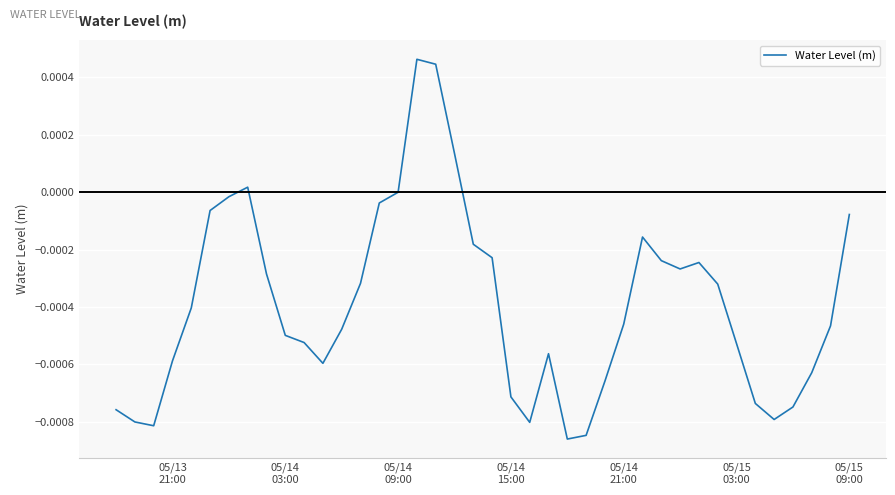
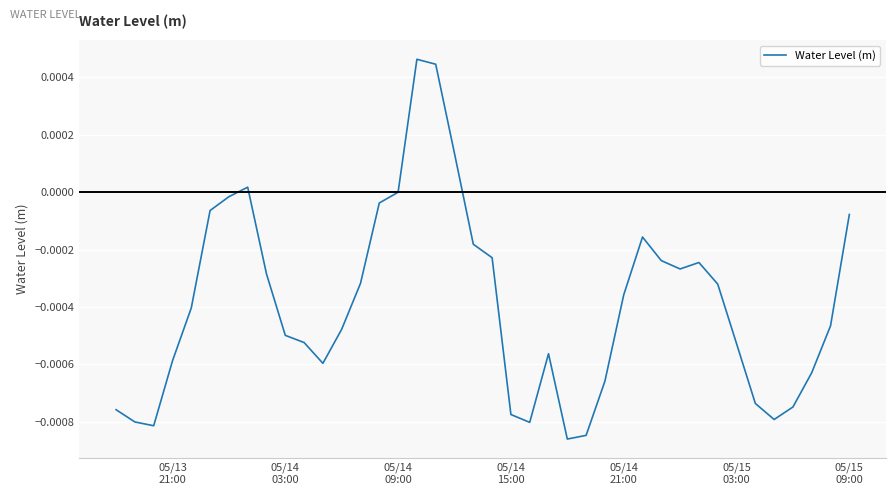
05/14 15:00: -0.00071 -> -0.00077
05/14 21:00: -0.00046 -> -0.00036
